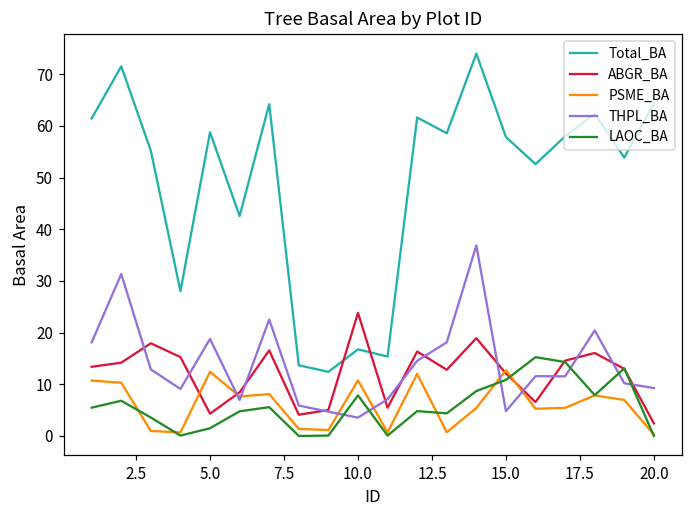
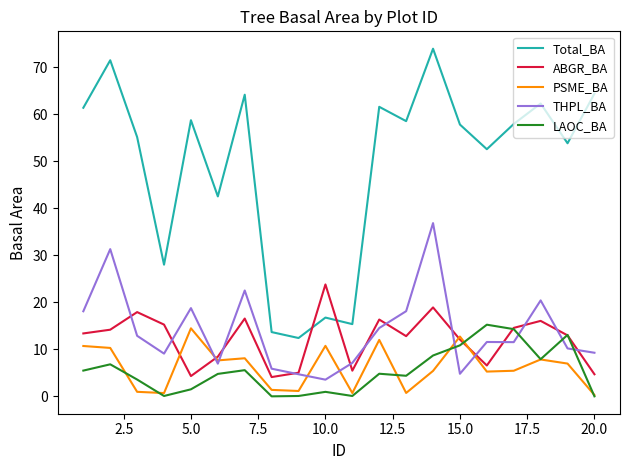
PSME_BA, 5.0: 12 -> 14
LAOC_BA, 10.0: 8 -> 1
ABGR_BA, 20.0: 2 -> 5
